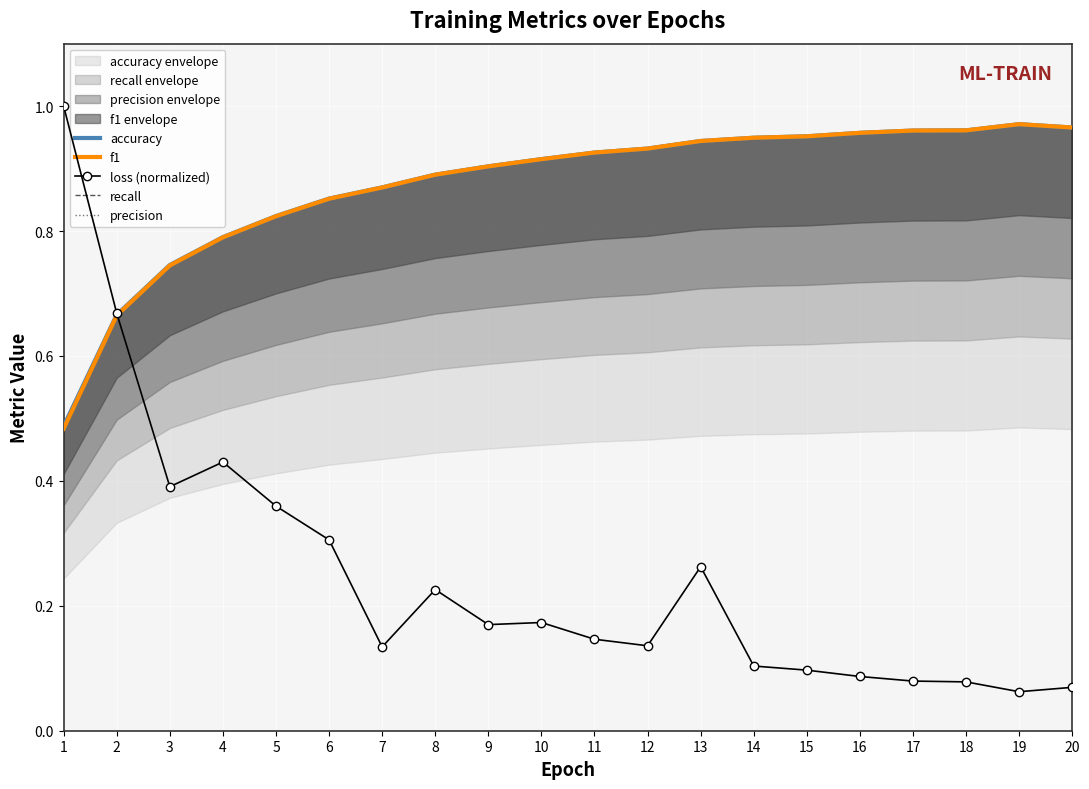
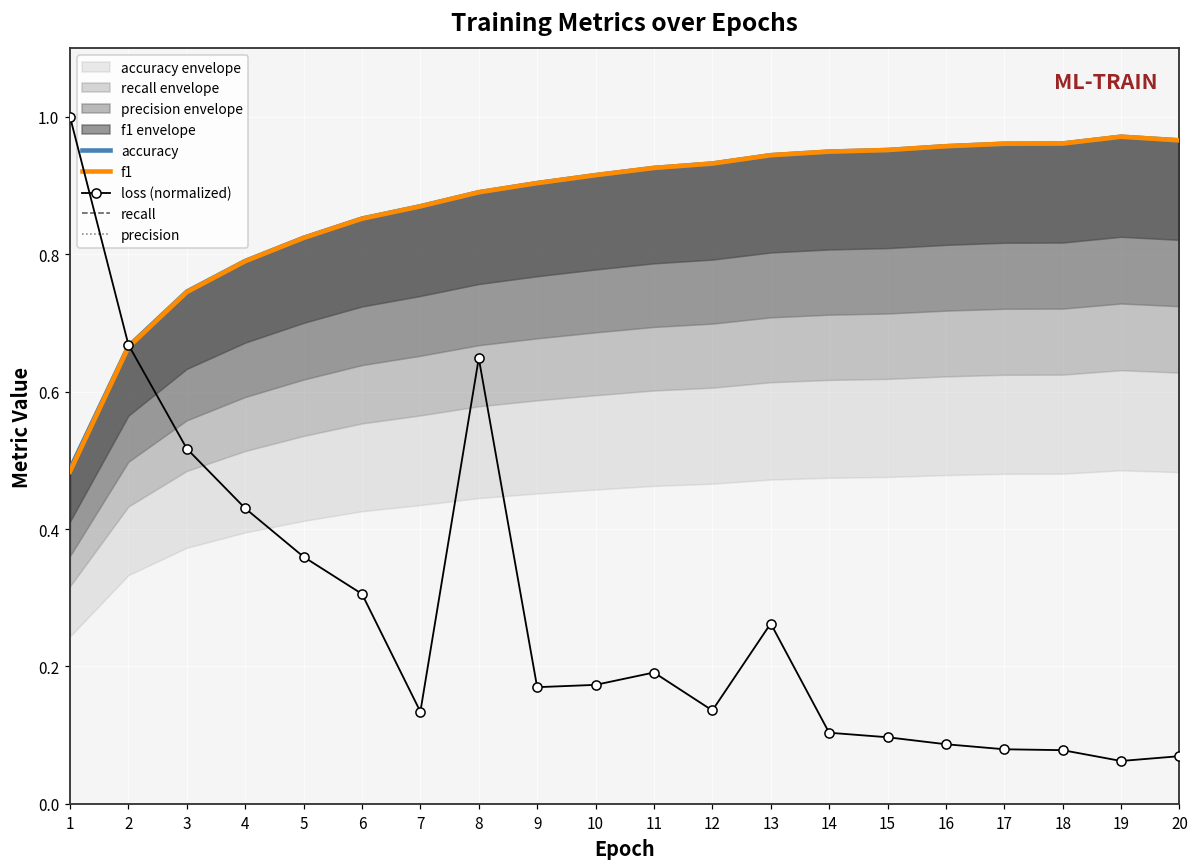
loss (normalized), 3: 0.39 -> 0.52
loss (normalized), 8: 0.23 -> 0.65
loss (normalized), 11: 0.15 -> 0.19
